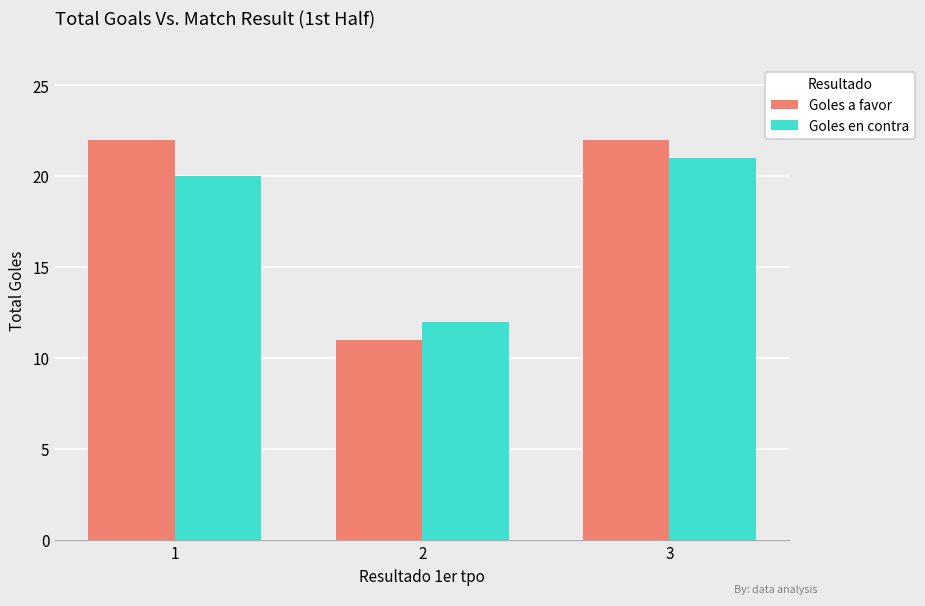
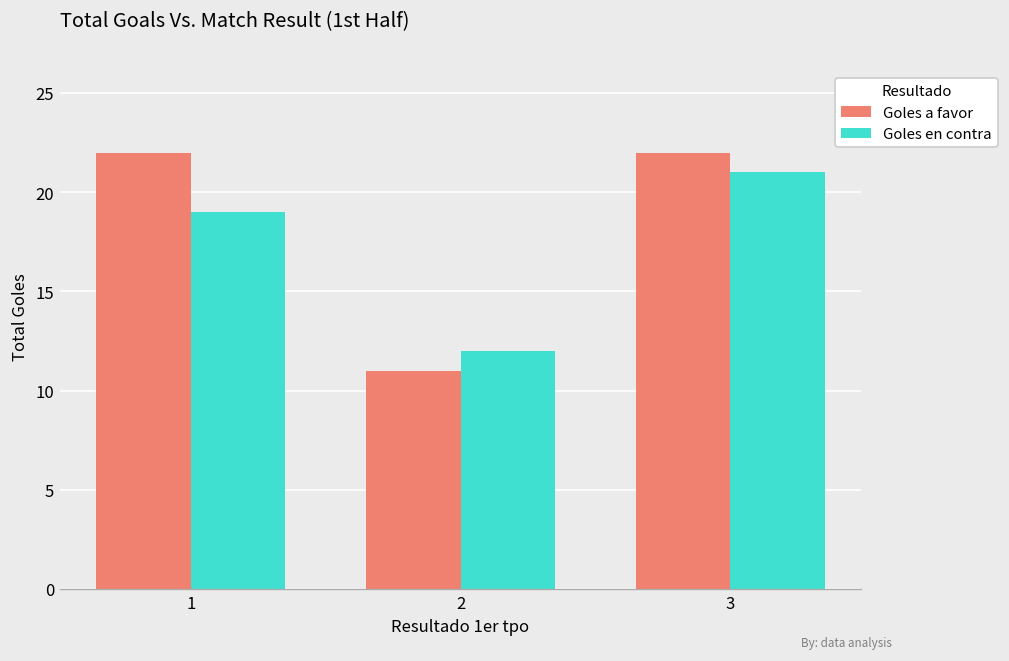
Goles en contra, 1: 20 -> 19
